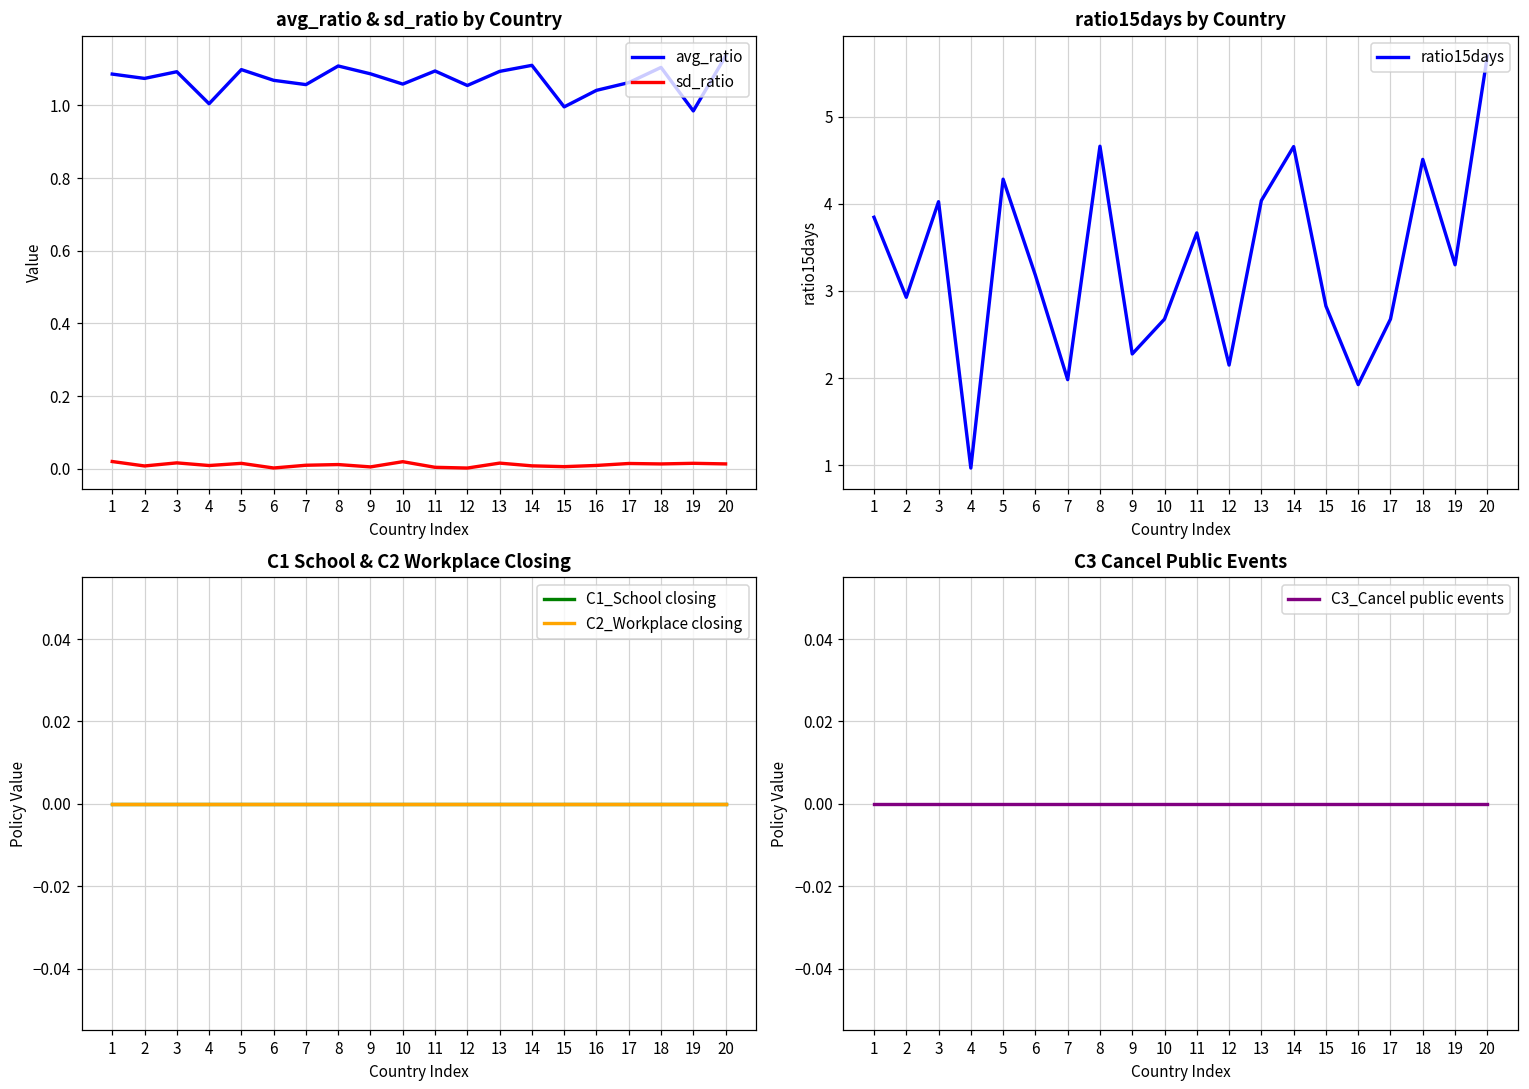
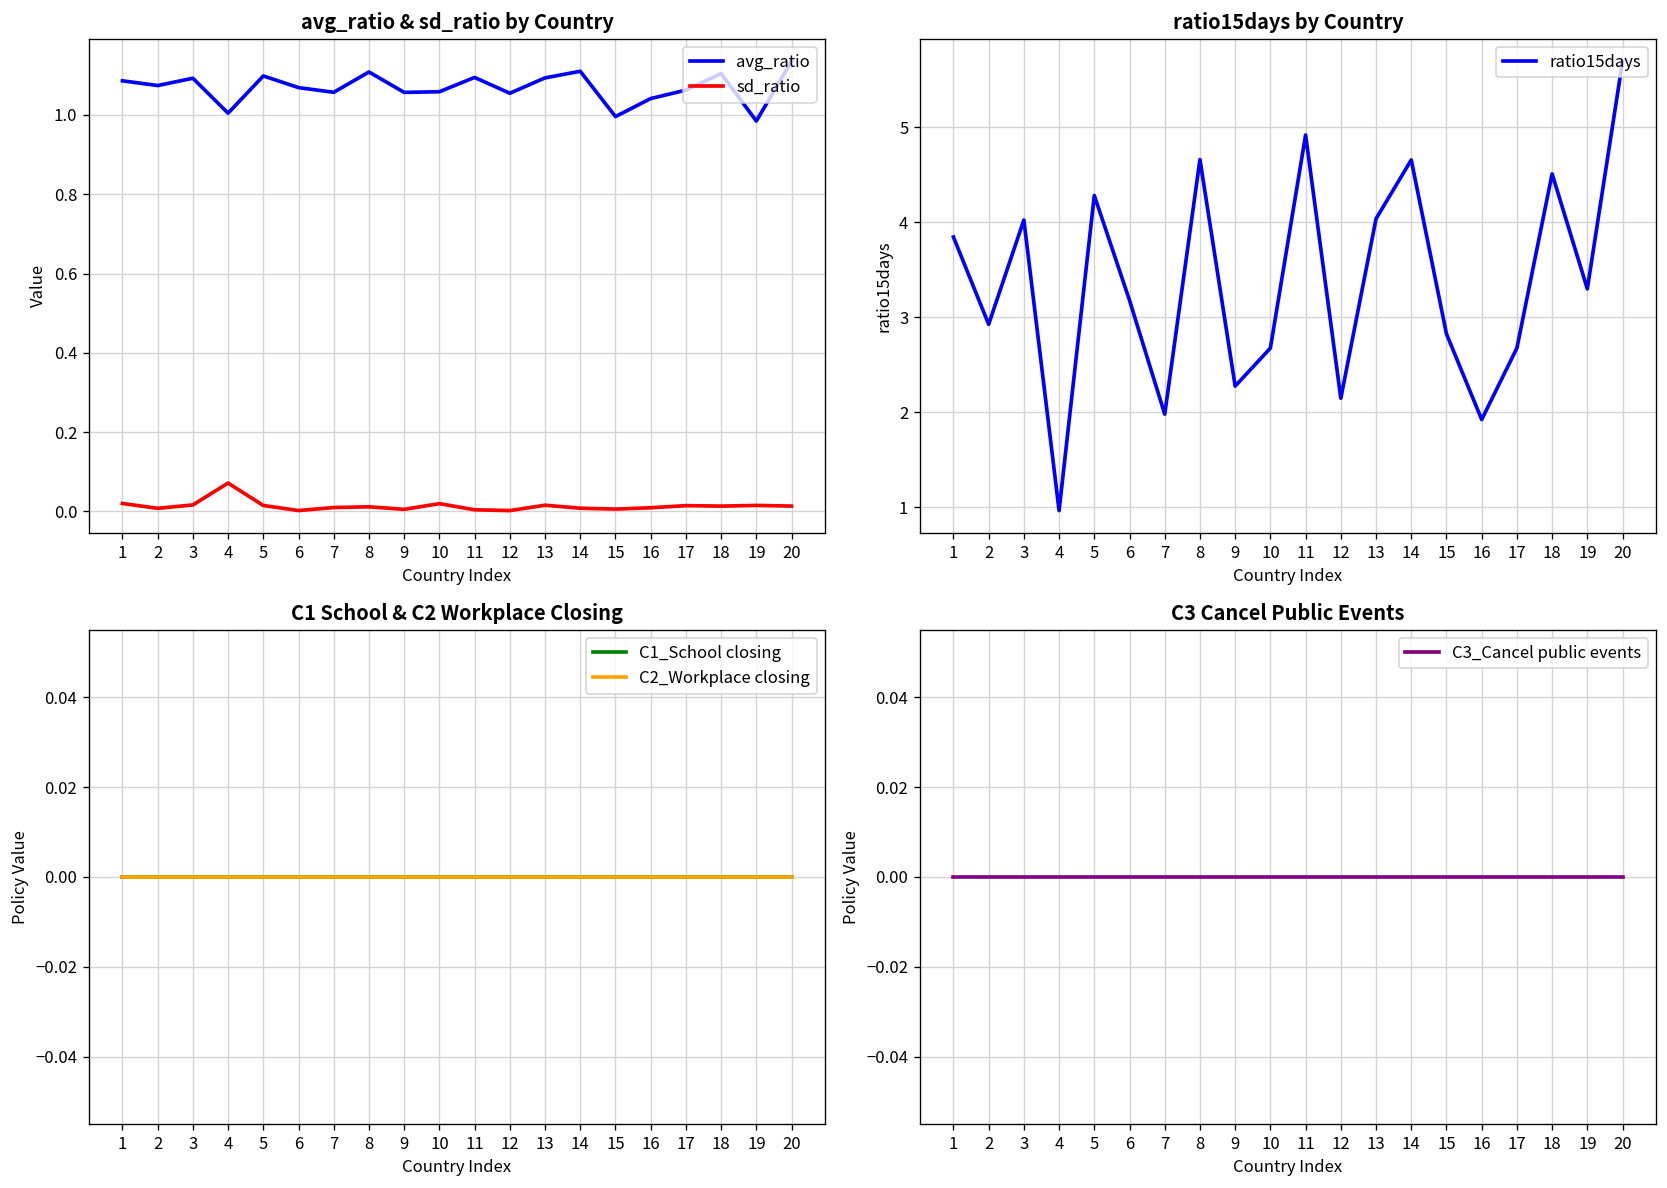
avg_ratio & sd_ratio by Country, sd_ratio, 4: 0.01 -> 0.07
avg_ratio & sd_ratio by Country, avg_ratio, 9: 1.09 -> 1.06
ratio15days by Country, 11: 3.7 -> 4.9
